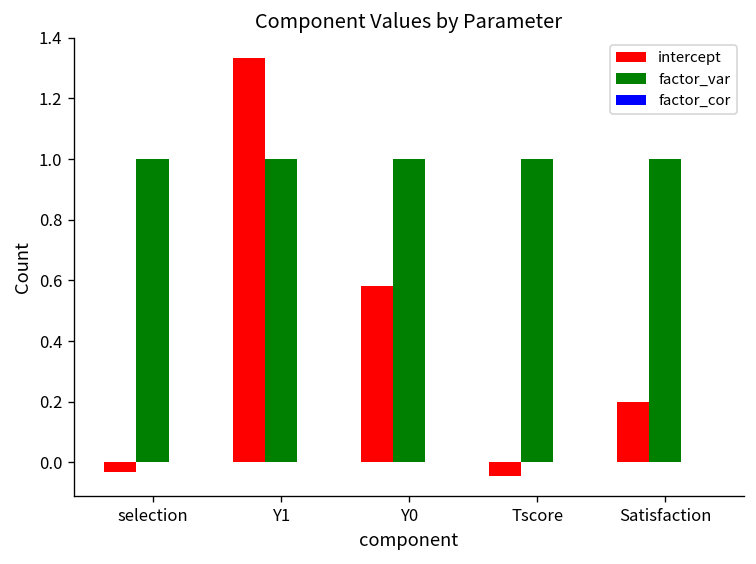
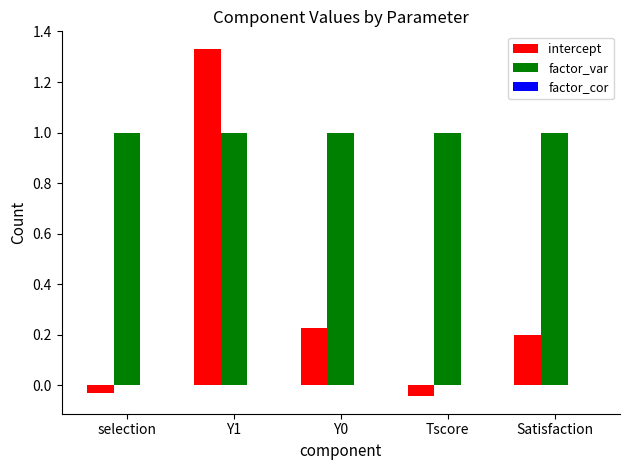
intercept, Y0: 0.58 -> 0.23
